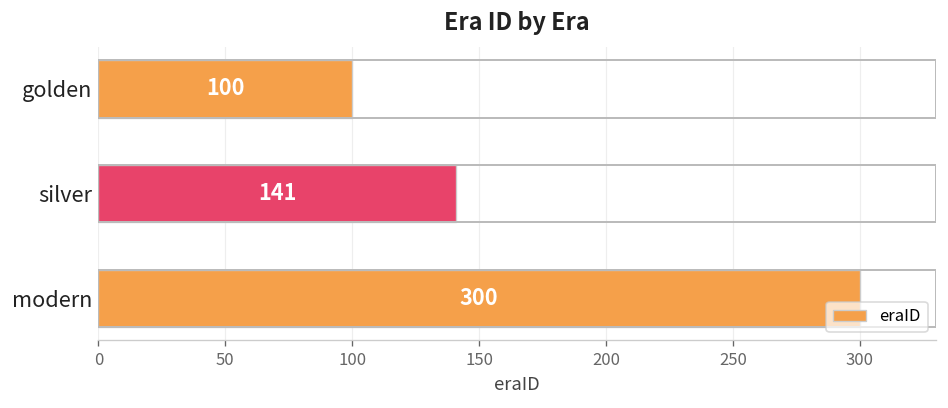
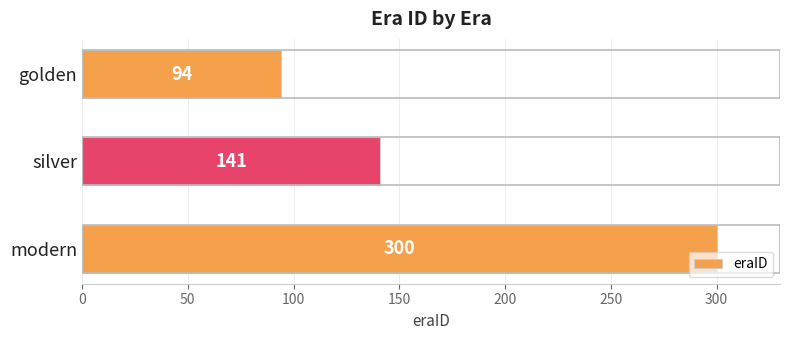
golden: 100 -> 94
